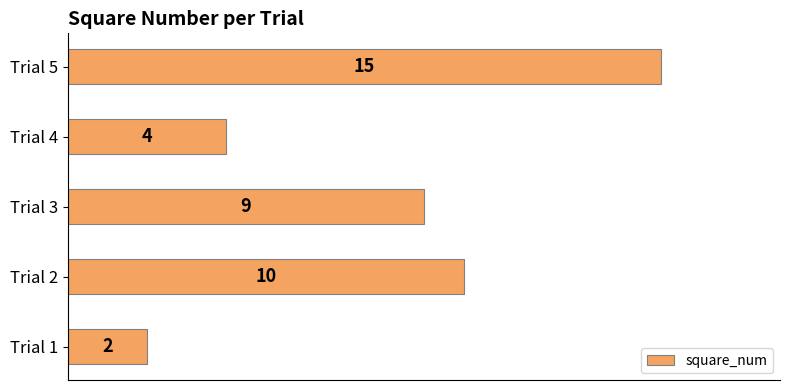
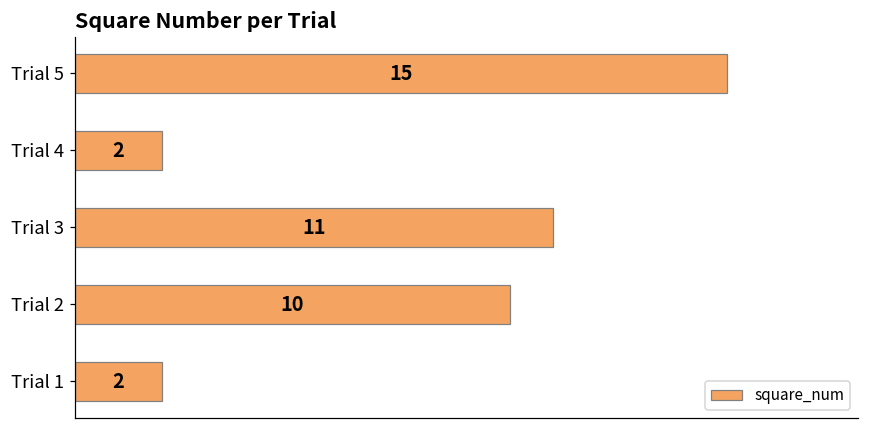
Trial 4: 4 -> 2
Trial 3: 9 -> 11
